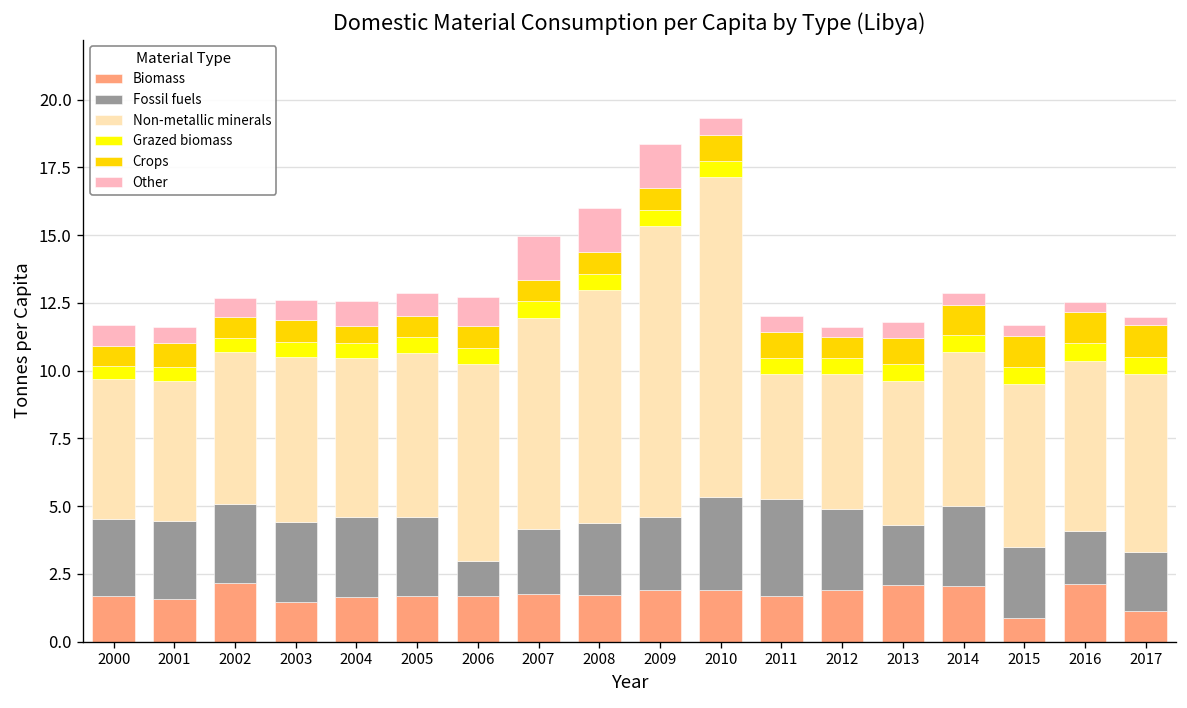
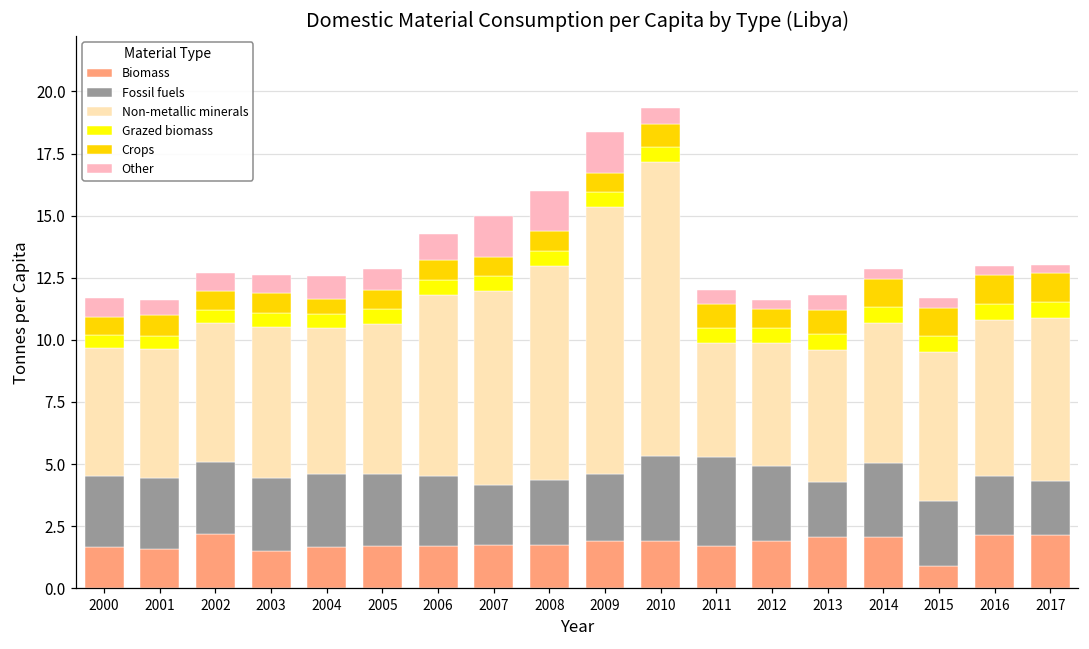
Fossil fuels, 2006: 1.3 -> 2.8
Fossil fuels, 2016: 1.9 -> 2.4
Biomass, 2017: 1.1 -> 2.1
